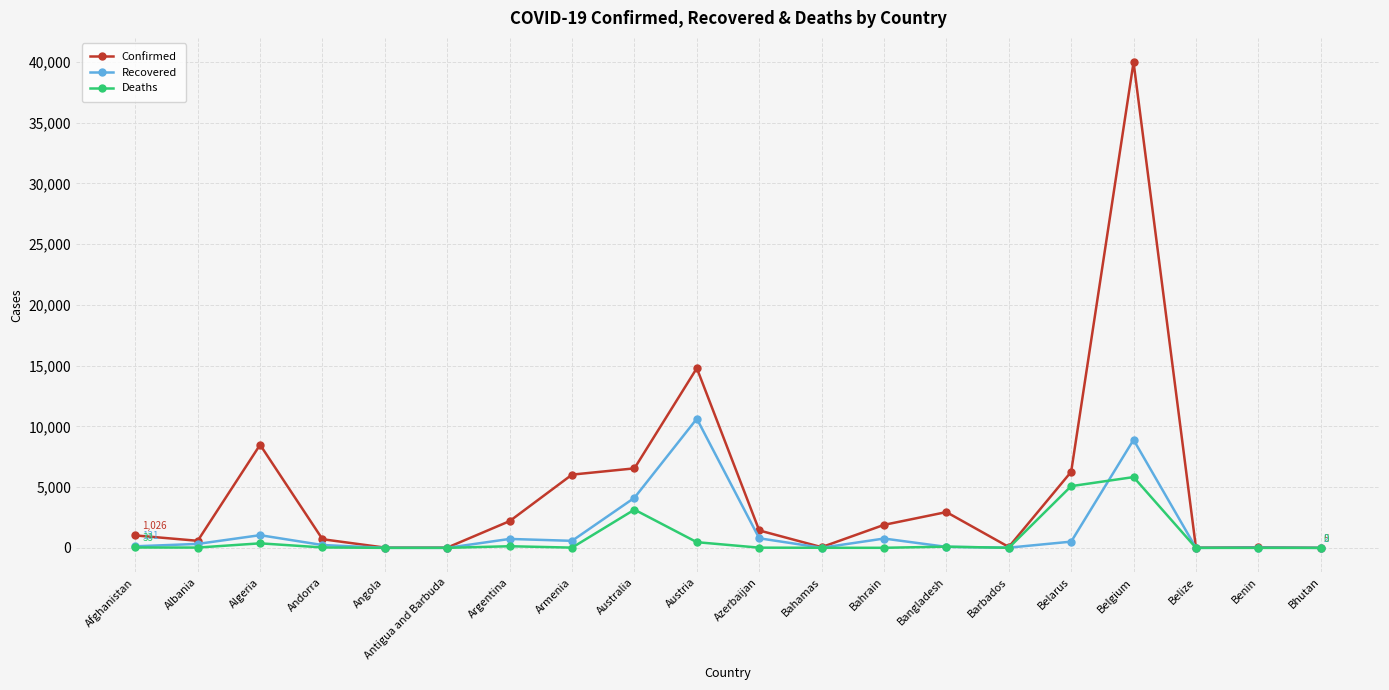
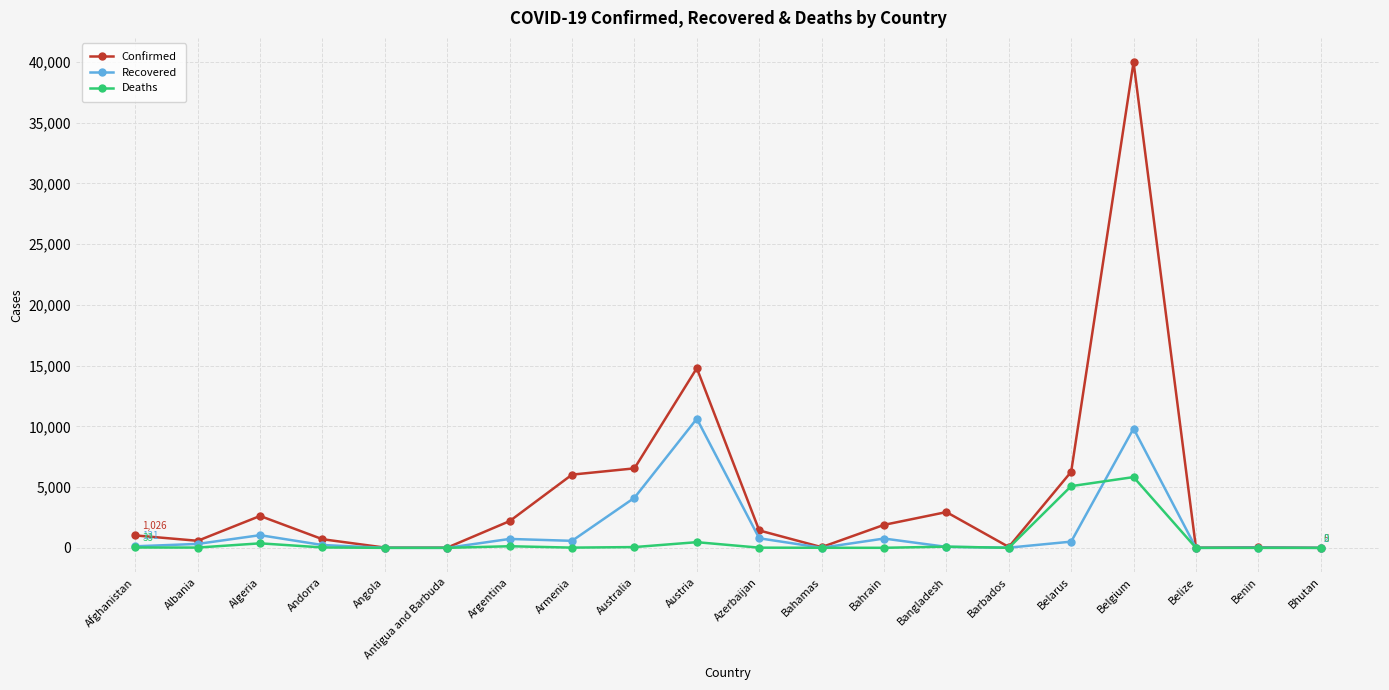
Confirmed, Algeria: 8,500 -> 2,600
Deaths, Australia: 3,100 -> 100
Recovered, Belgium: 8,900 -> 9,800
